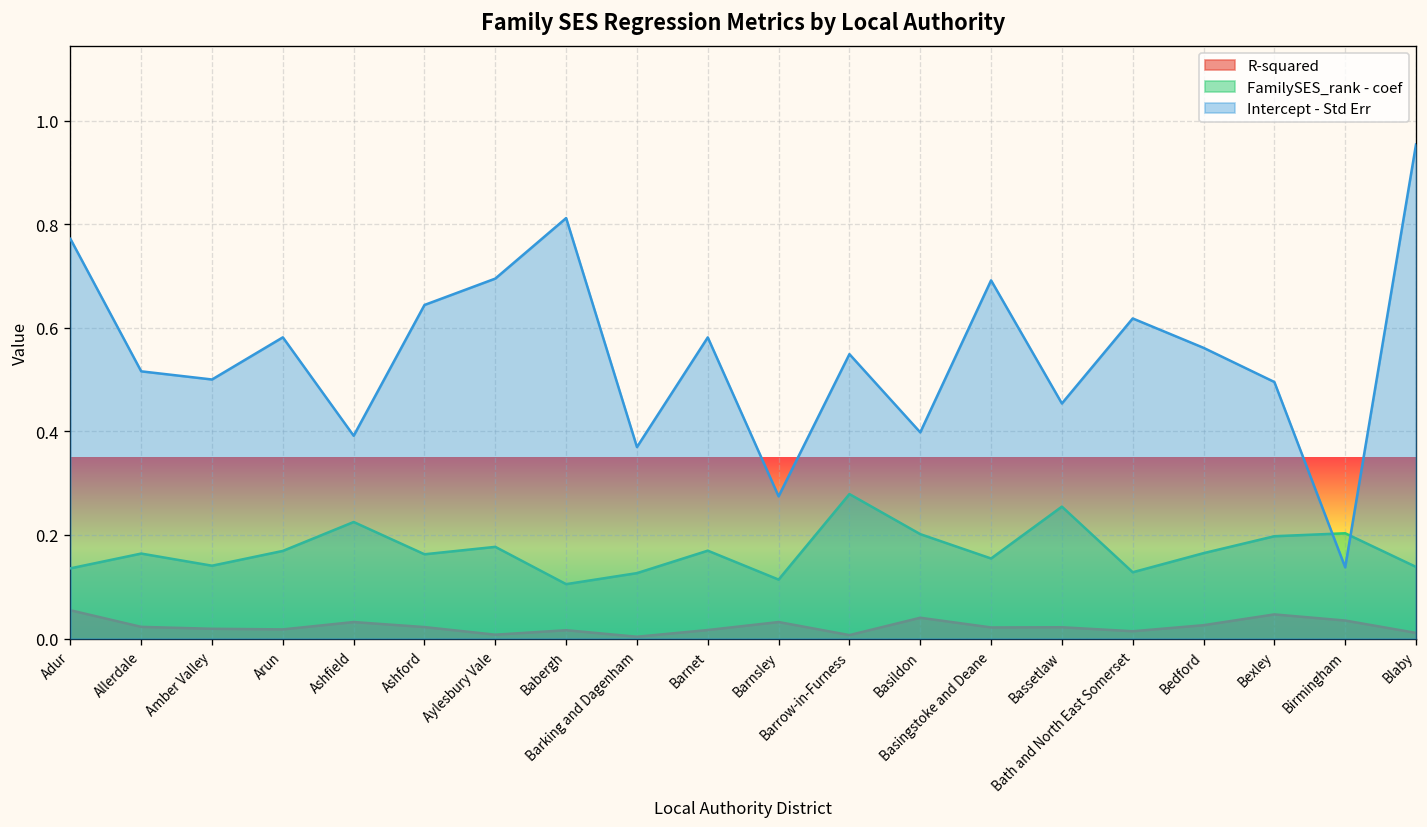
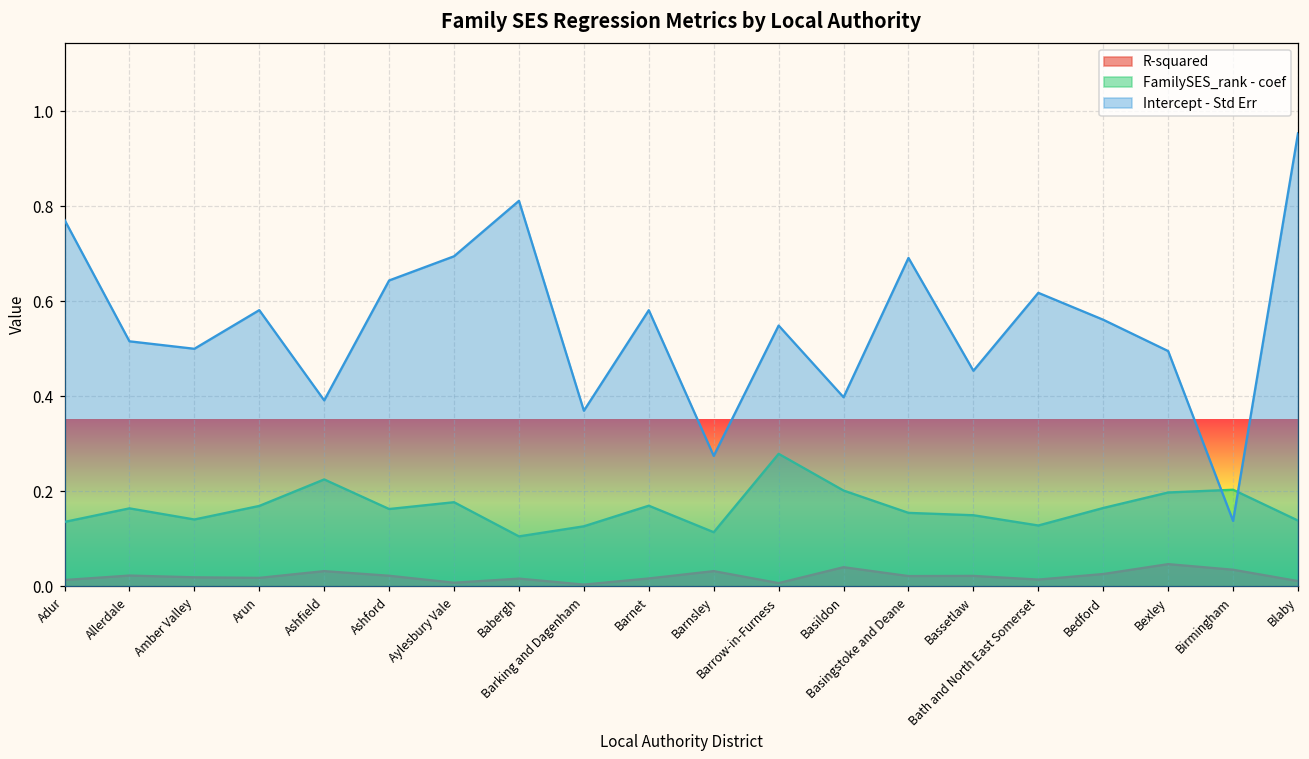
R-squared, Adur: 0.05 -> 0.01
FamilySES_rank - coef, Bassetlaw: 0.25 -> 0.15
